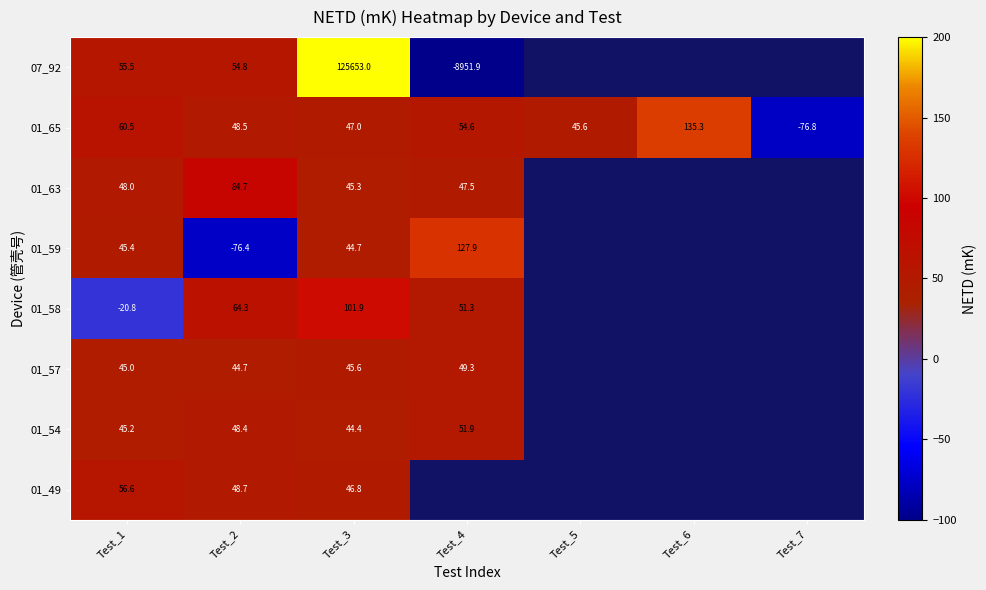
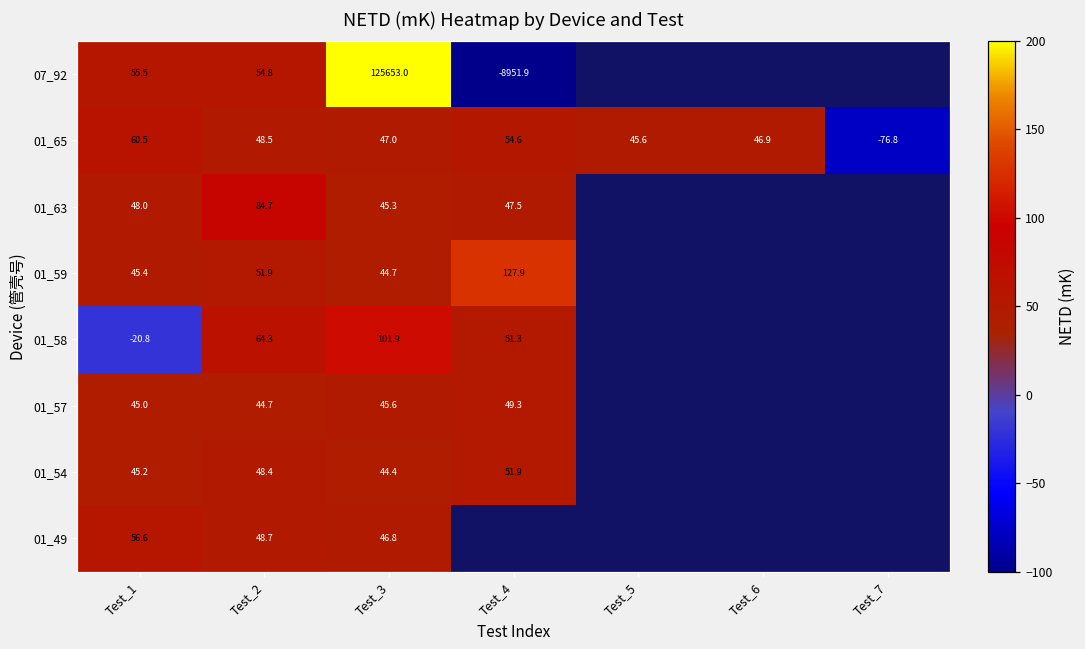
01_65, Test_6: 135.3 -> 46.9
01_59, Test_2: -76.4 -> 51.9
